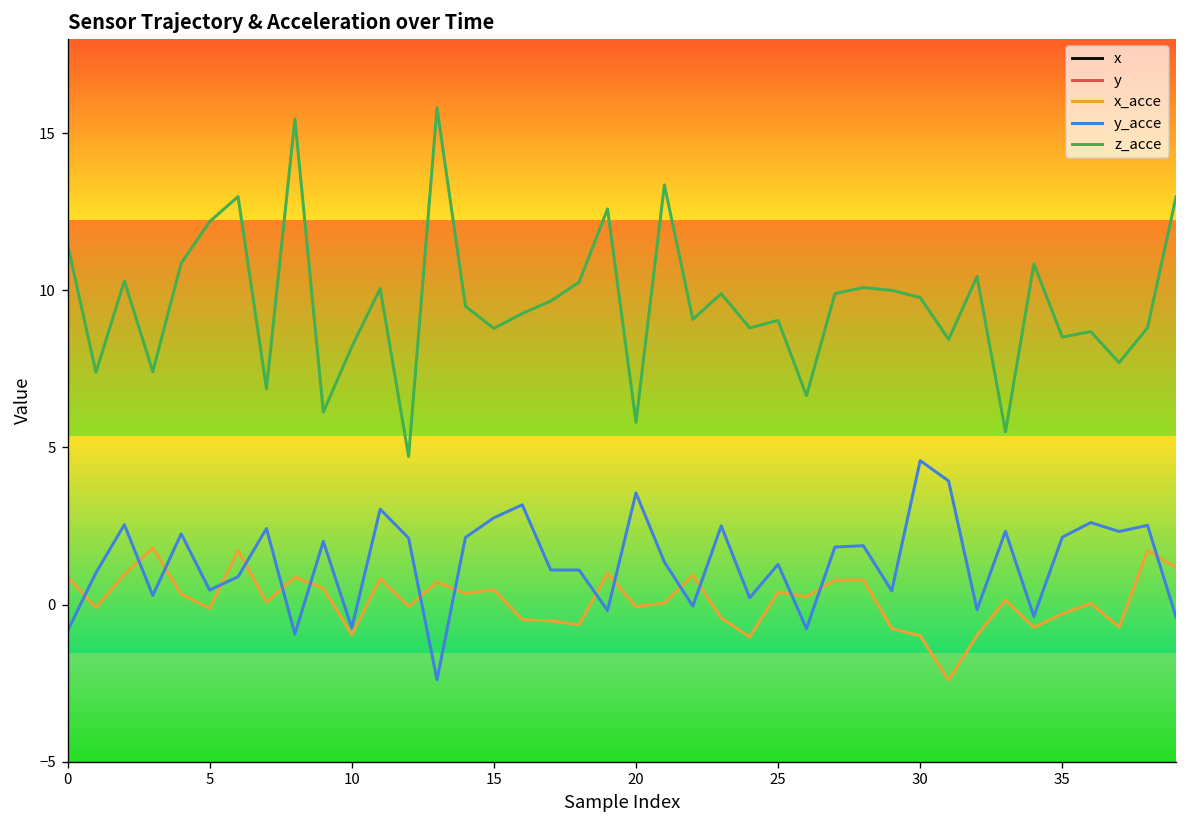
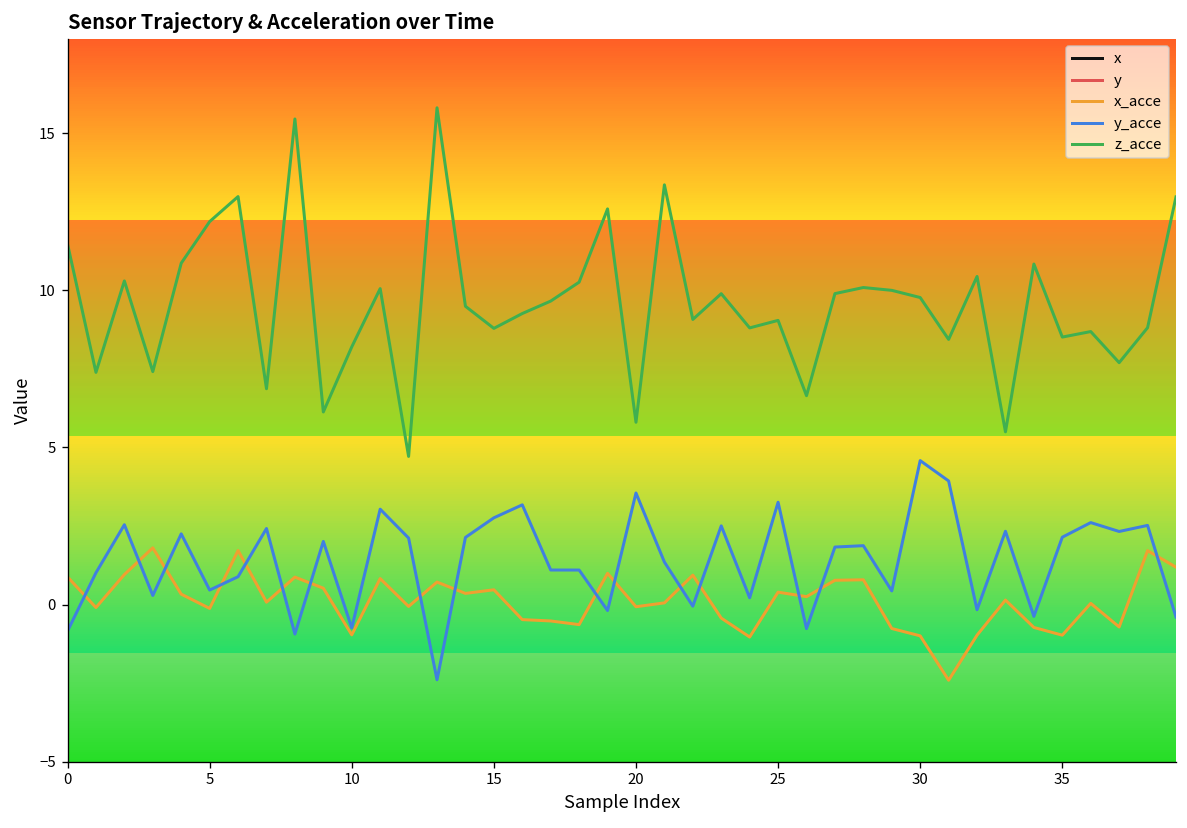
y_acce, 25: 1.3 -> 3.3
x_acce, 35: -0.3 -> -1.0
